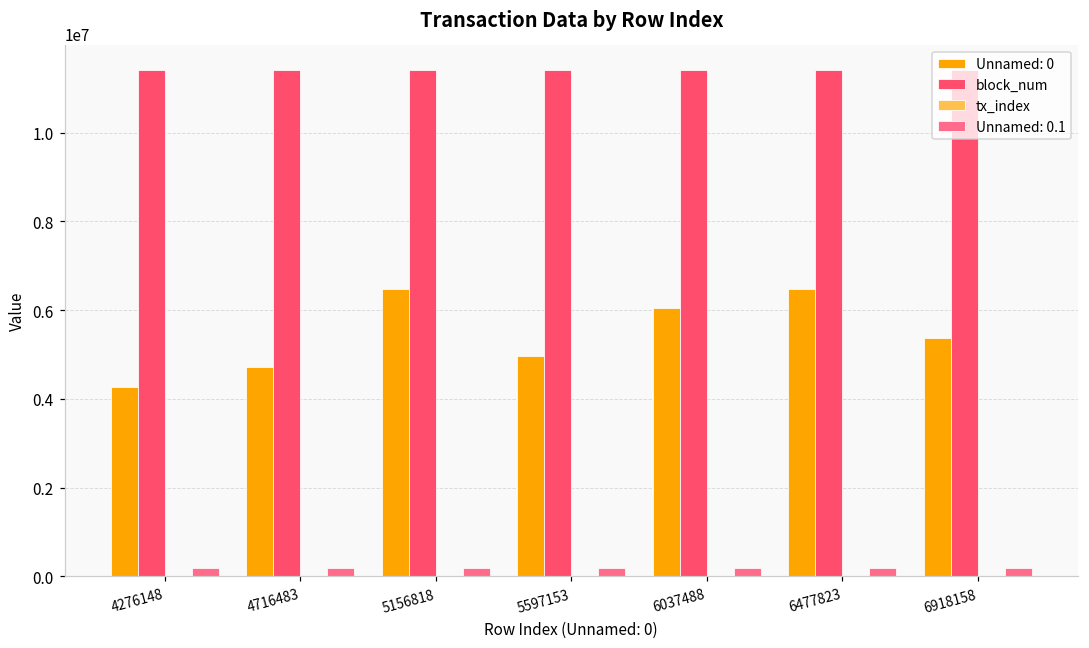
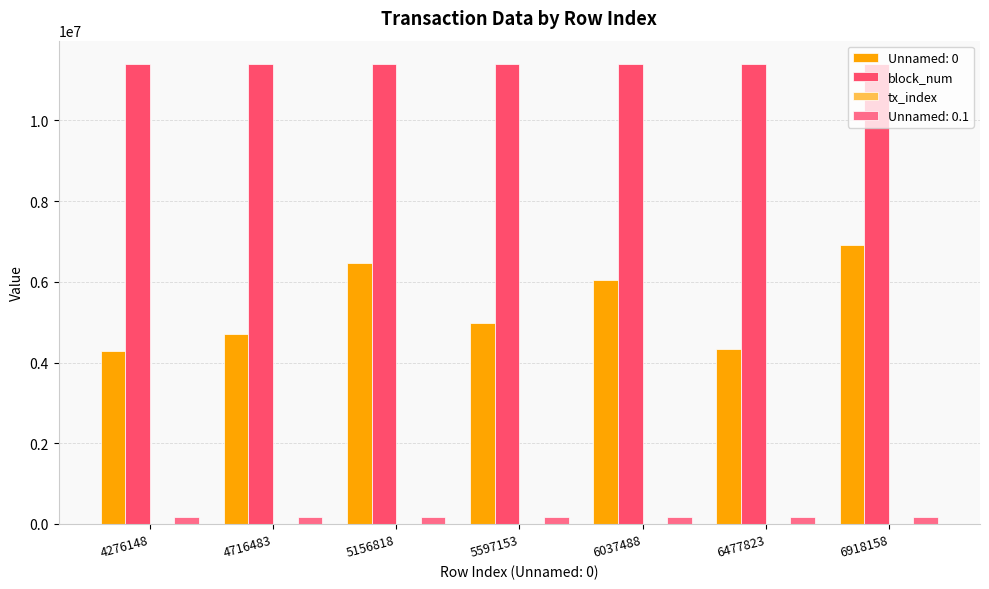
Unnamed: 0, 6477823: 6500000 -> 4300000
Unnamed: 0, 6918158: 5400000 -> 6900000
